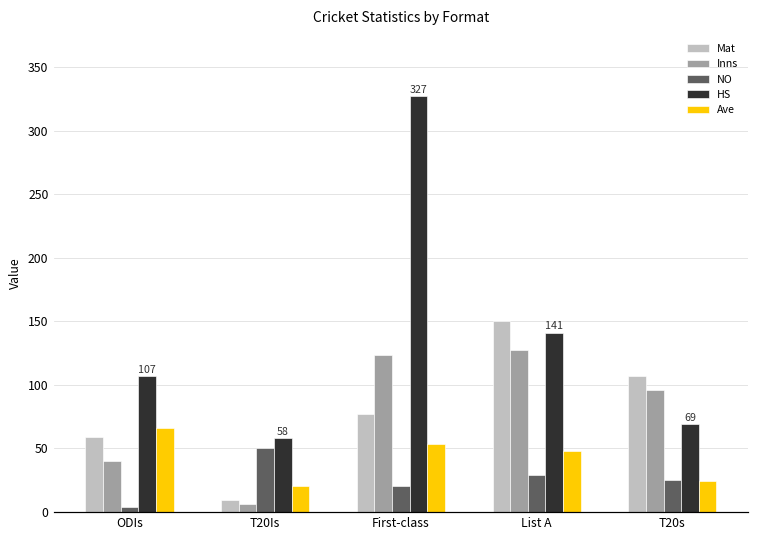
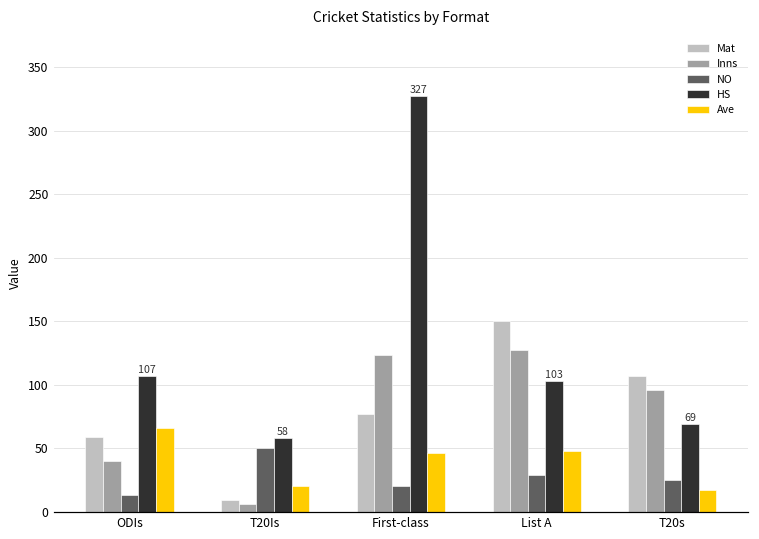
NO, ODIs: 4 -> 13
Ave, First-class: 53 -> 46
HS, List A: 141 -> 103
Ave, T20s: 24 -> 17
